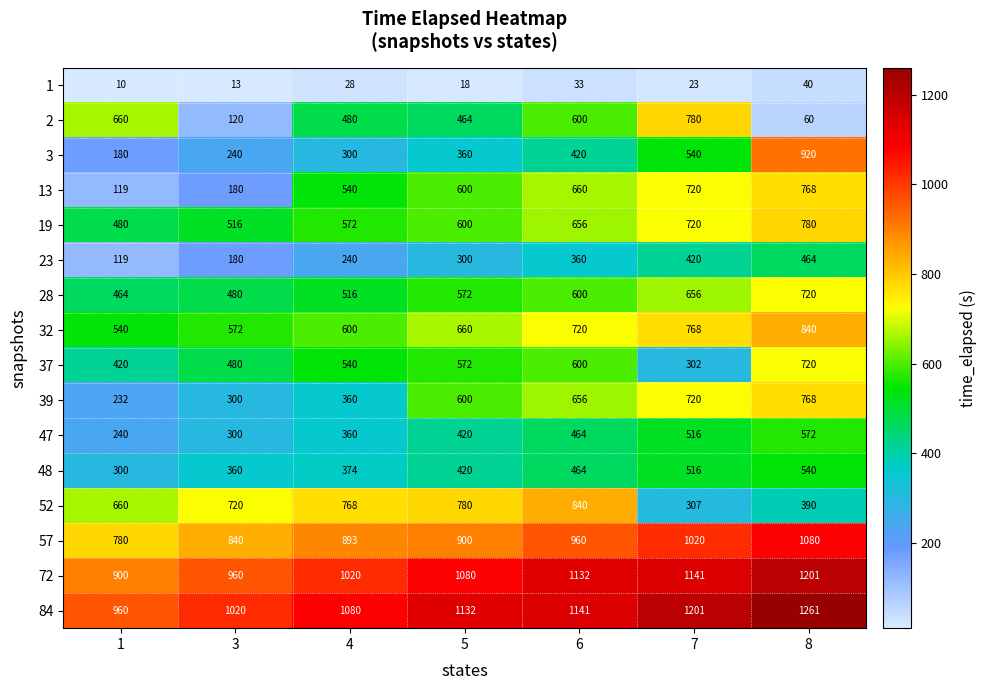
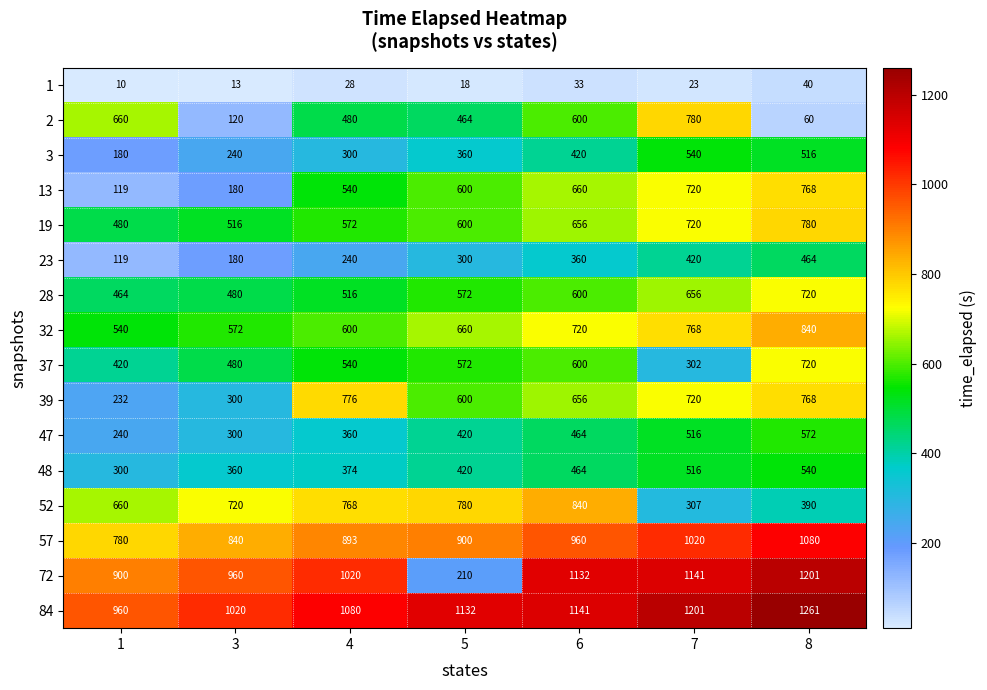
3, 8: 920 -> 516
39, 4: 360 -> 776
72, 5: 1080 -> 210
